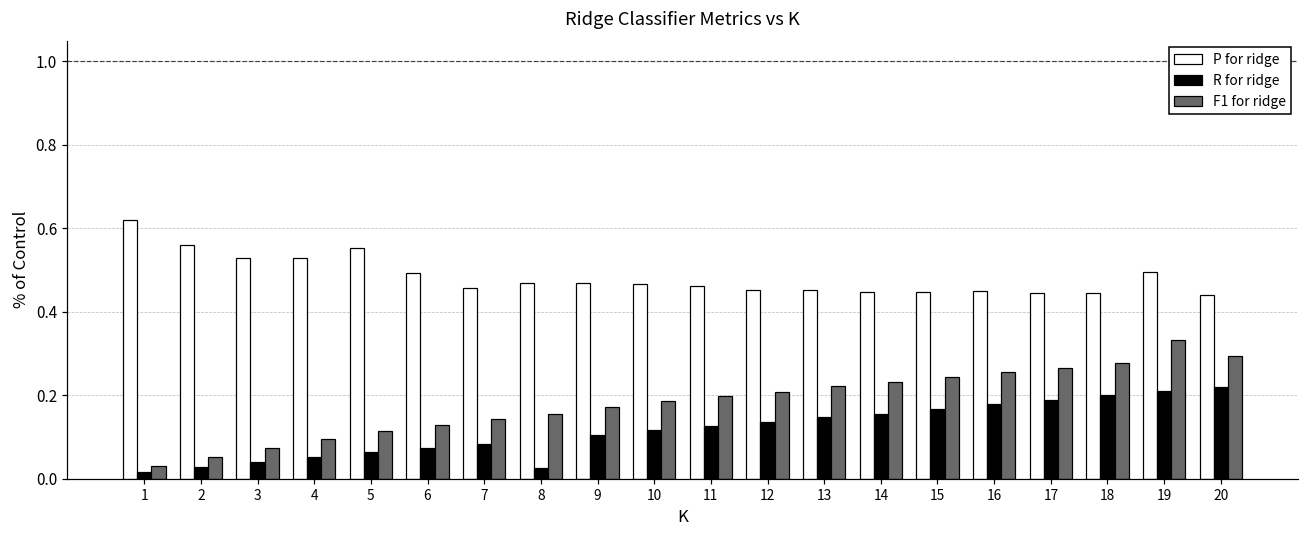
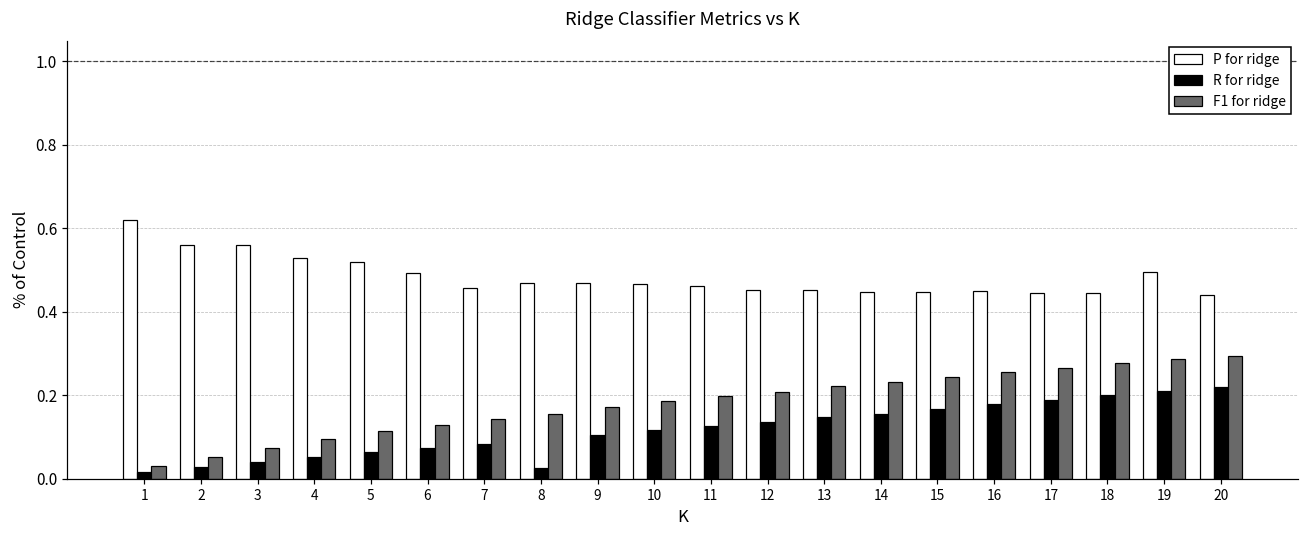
P for ridge, 3: 0.53 -> 0.56
P for ridge, 5: 0.55 -> 0.52
F1 for ridge, 19: 0.33 -> 0.29
